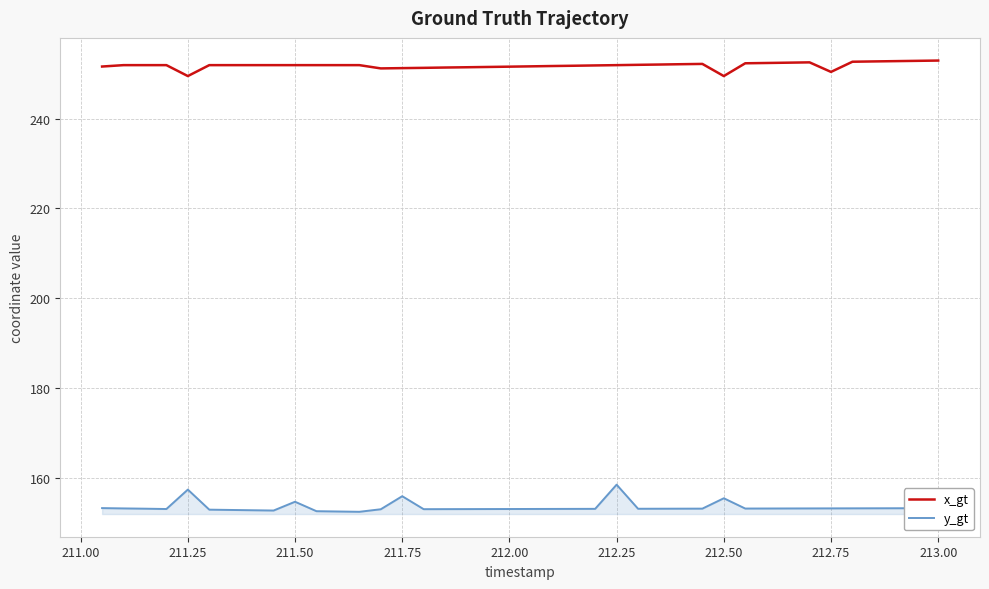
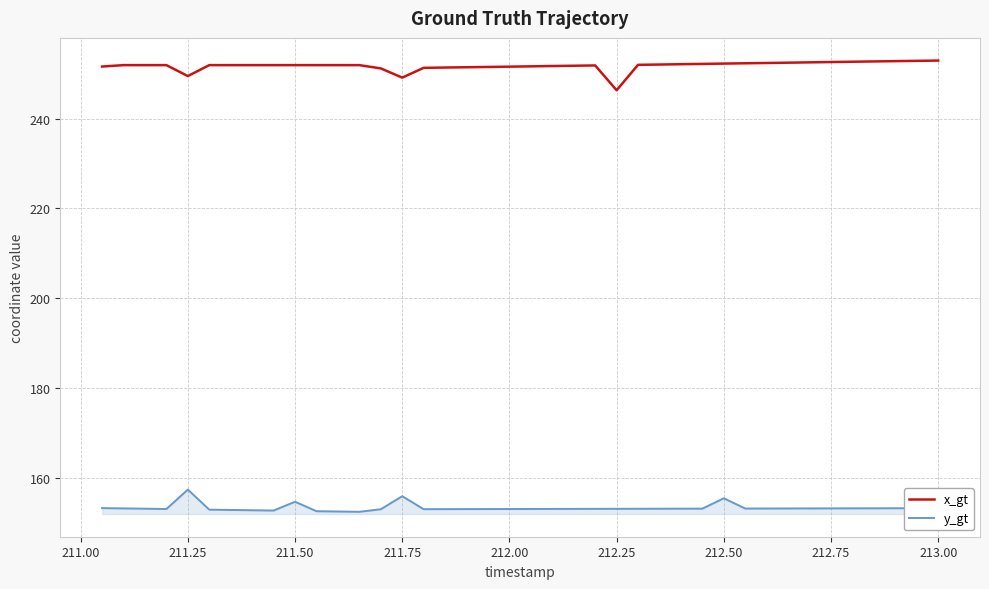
x_gt, 211.75: 251 -> 249
x_gt, 212.25: 252 -> 246
y_gt, 212.25: 159 -> 153
x_gt, 212.50: 249 -> 252
x_gt, 212.75: 250 -> 253
